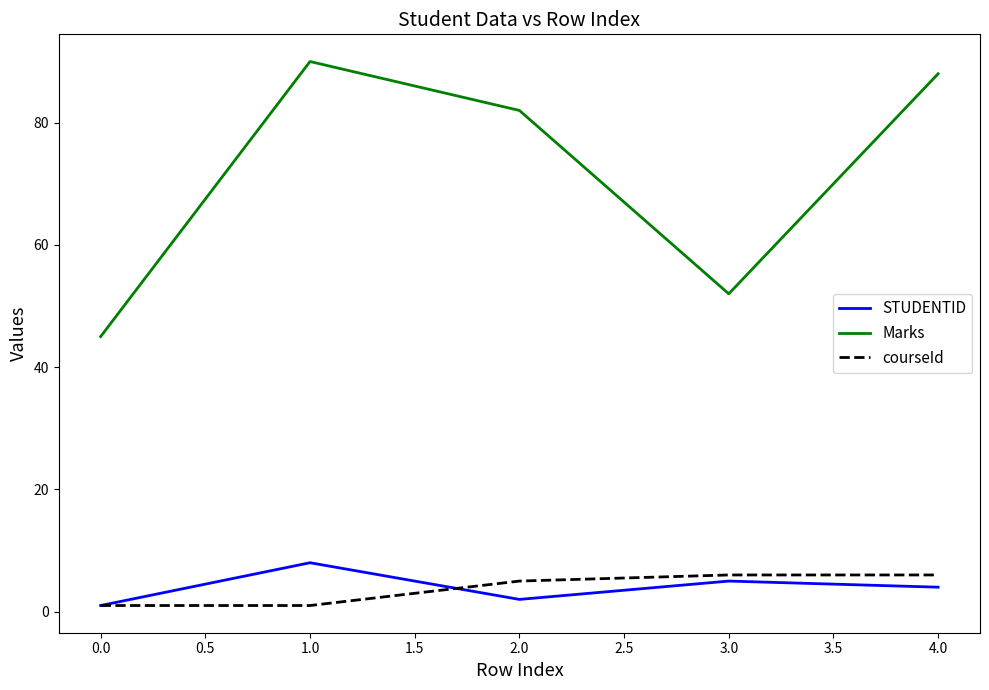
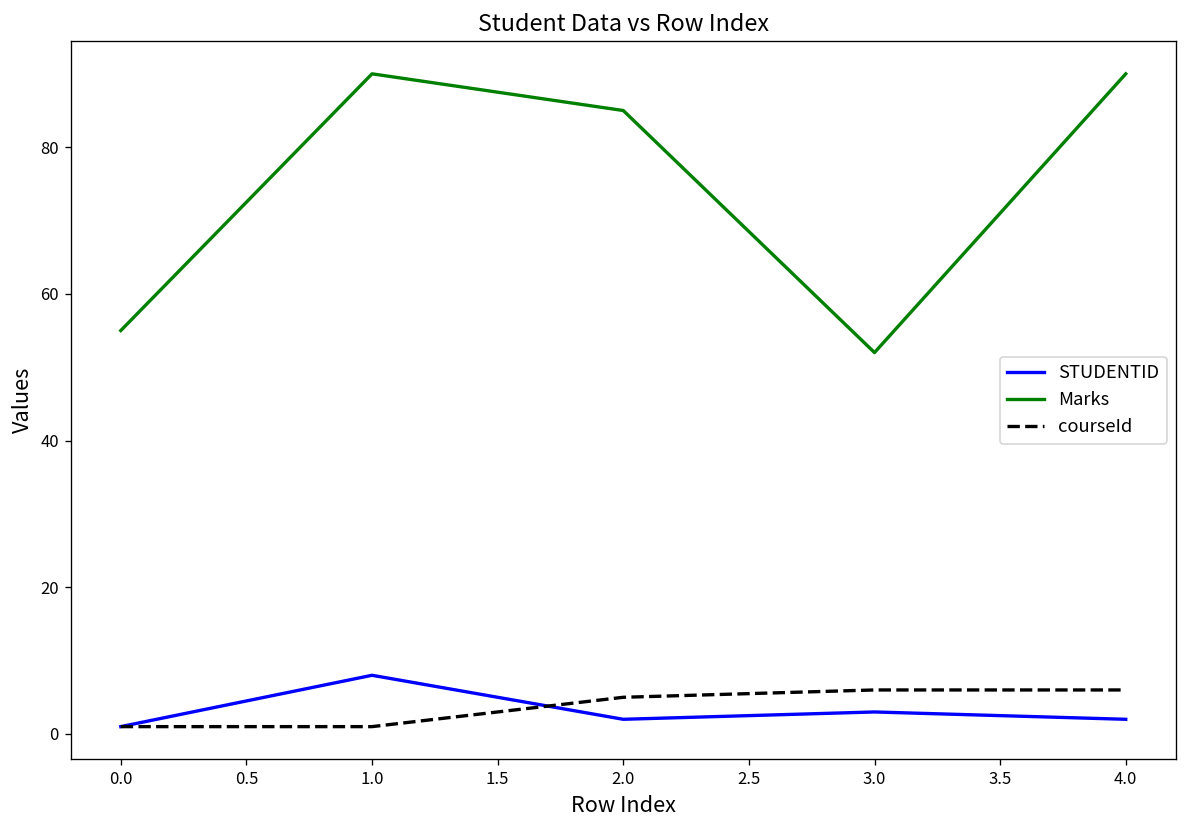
Marks, 0.0: 45 -> 55
Marks, 2.0: 82 -> 85
STUDENTID, 3.0: 5 -> 3
STUDENTID, 4.0: 4 -> 2
Marks, 4.0: 88 -> 90
